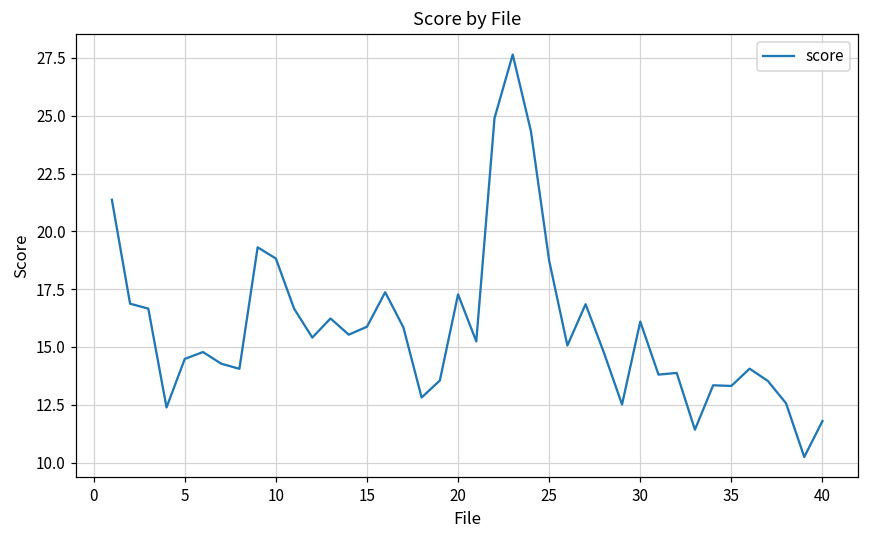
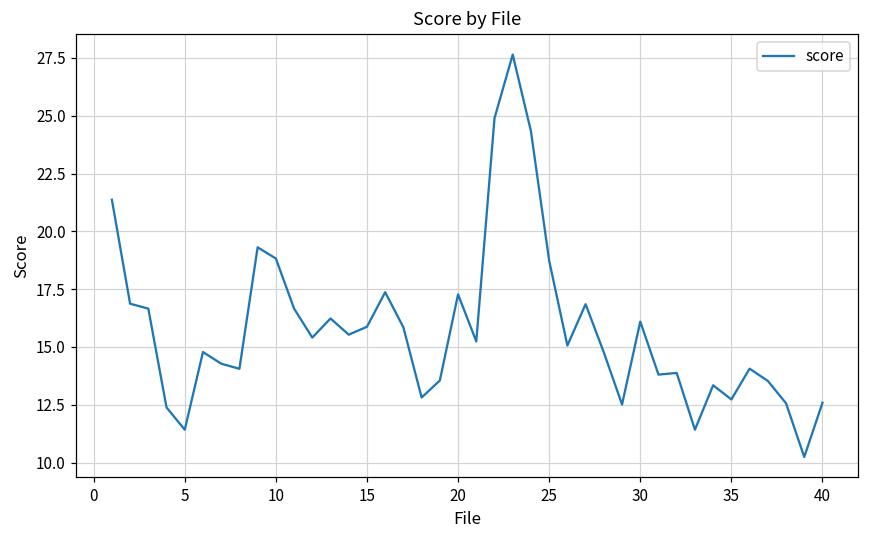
5: 14.5 -> 11.4
35: 13.3 -> 12.7
40: 11.8 -> 12.6
